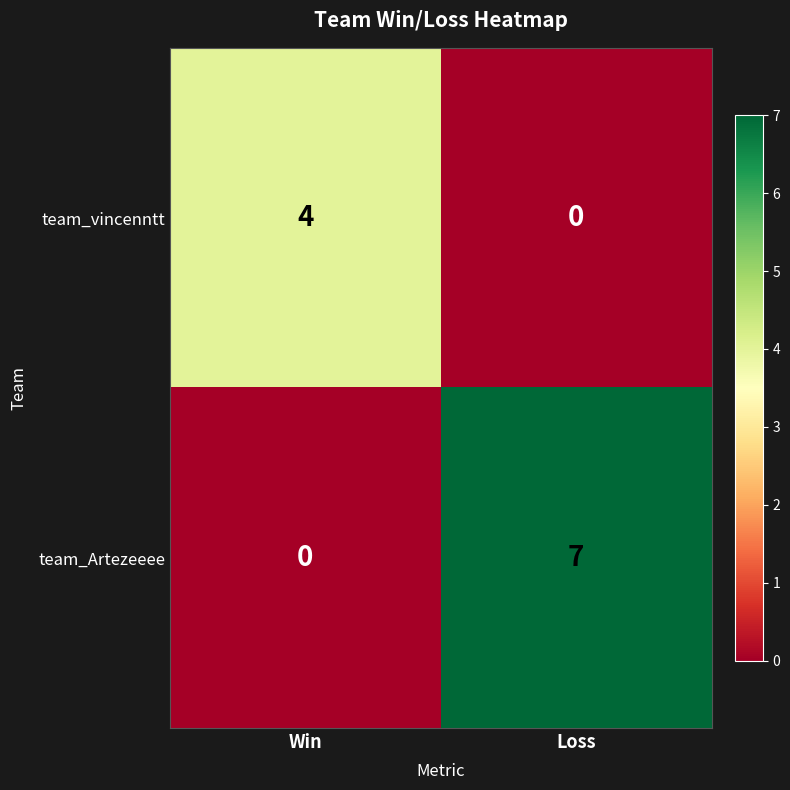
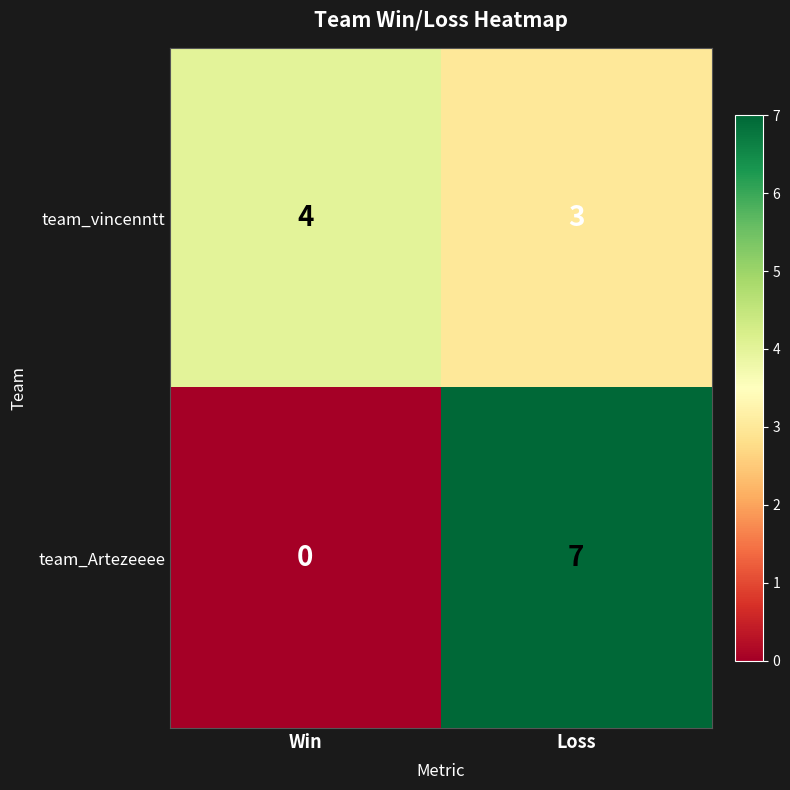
team_vincenntt, Loss: 0 -> 3
